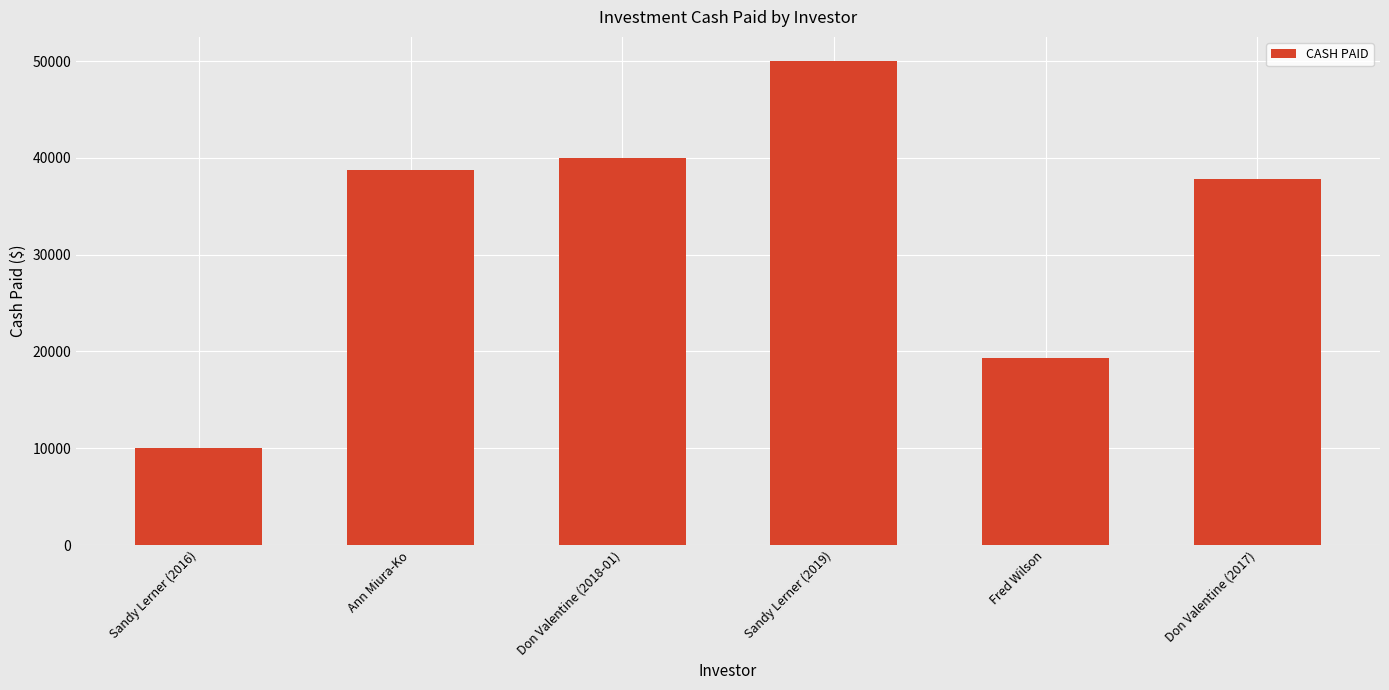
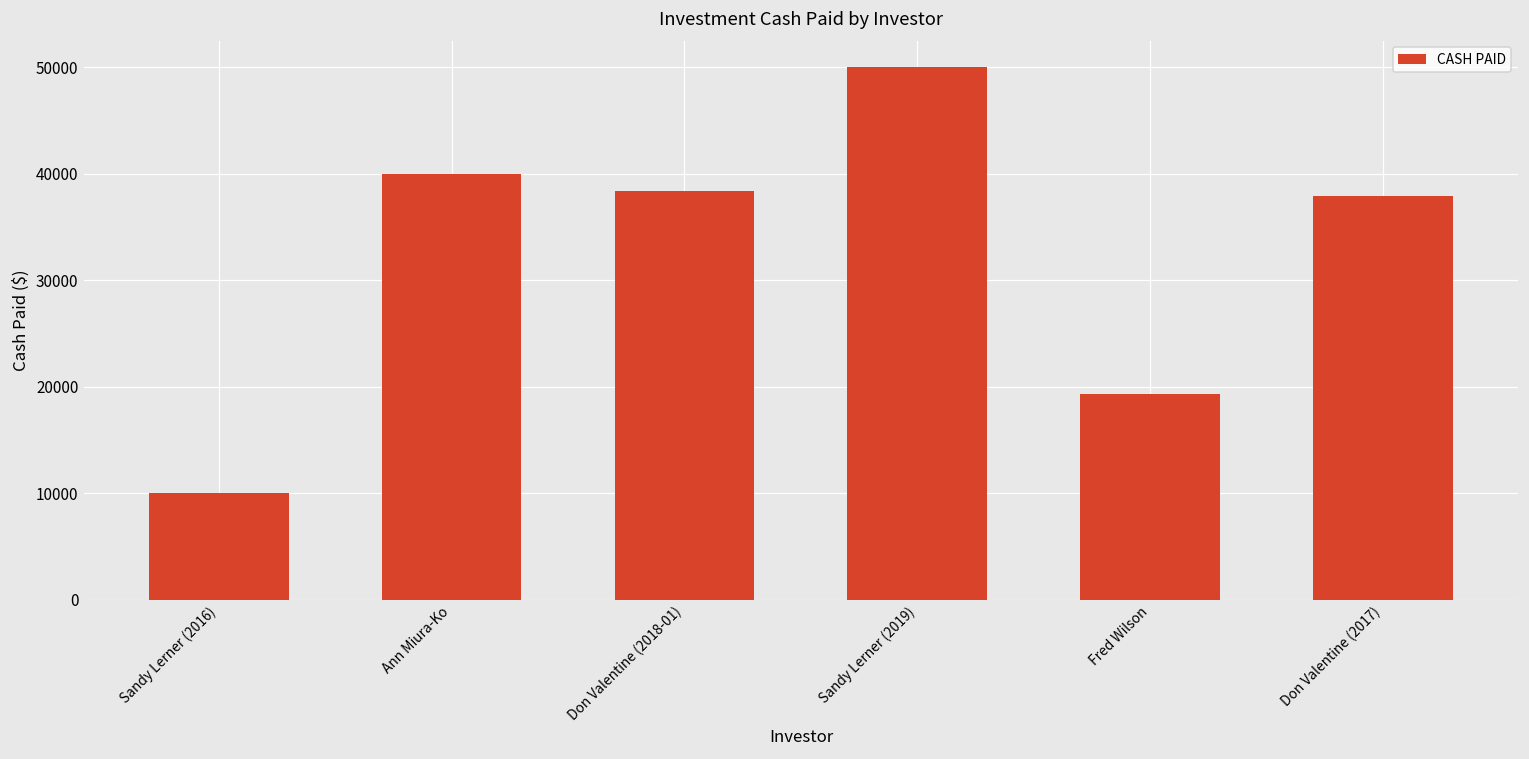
Ann Miura-Ko: 39000 -> 40000
Don Valentine (2018-01): 40000 -> 38000
